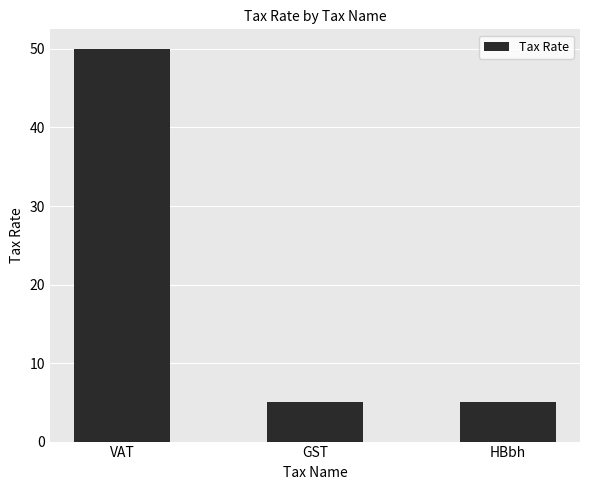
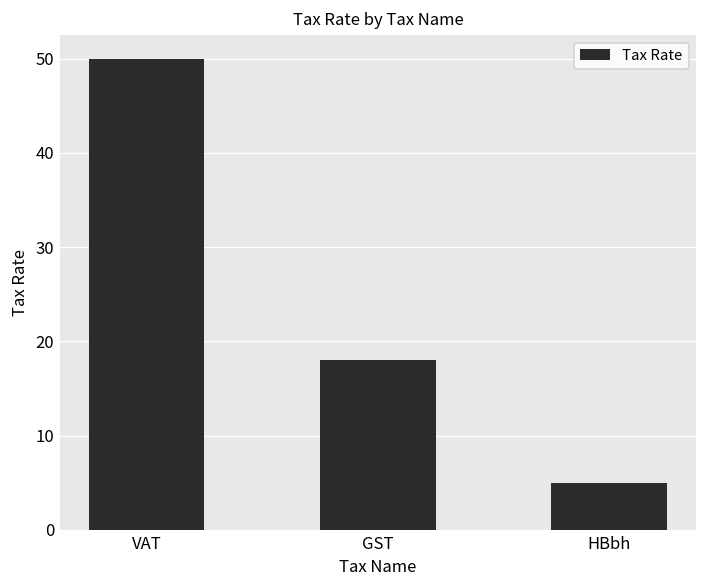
GST: 5 -> 18
